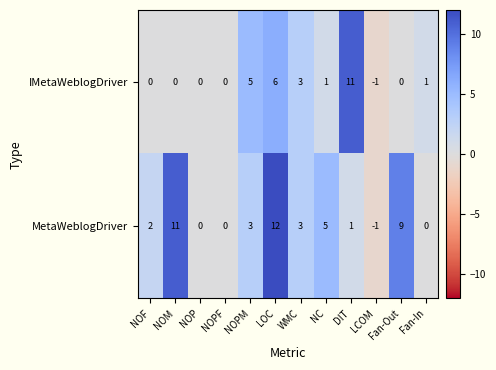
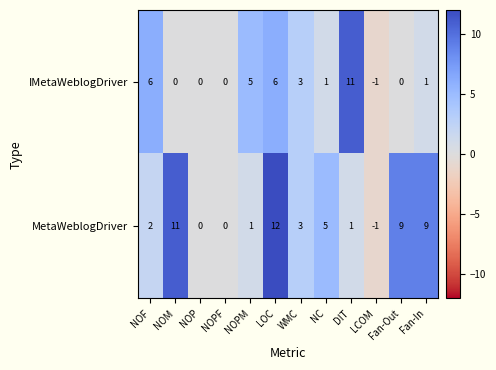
IMetaWeblogDriver, NOF: 0 -> 6
MetaWeblogDriver, NOPM: 3 -> 1
MetaWeblogDriver, Fan-In: 0 -> 9
